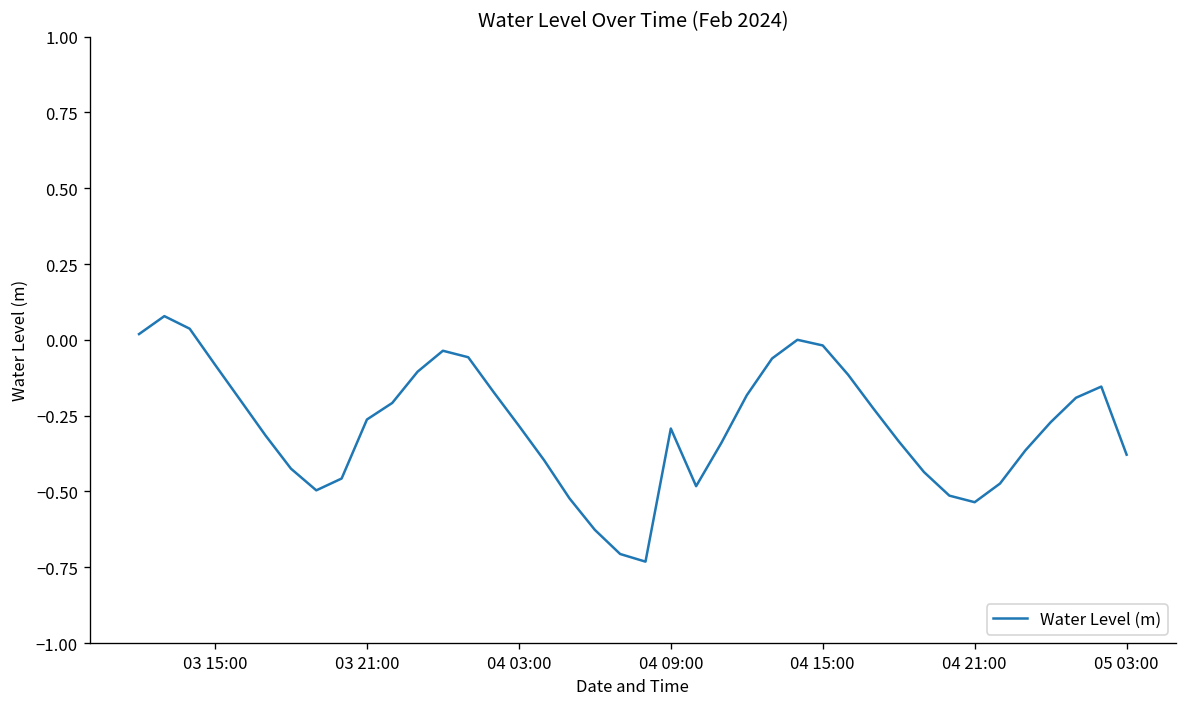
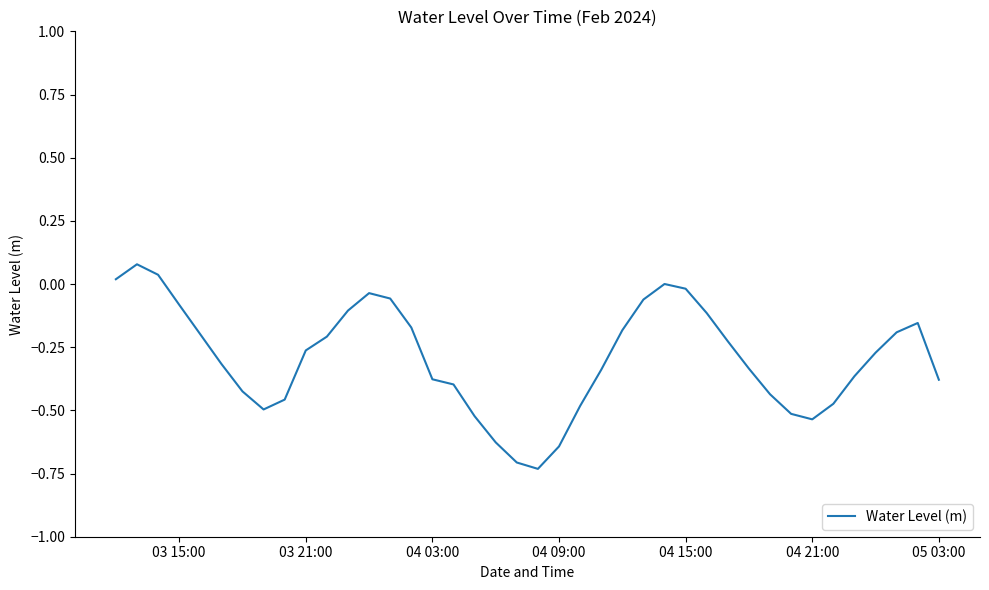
04 03:00: -0.28 -> -0.38
04 09:00: -0.29 -> -0.64
